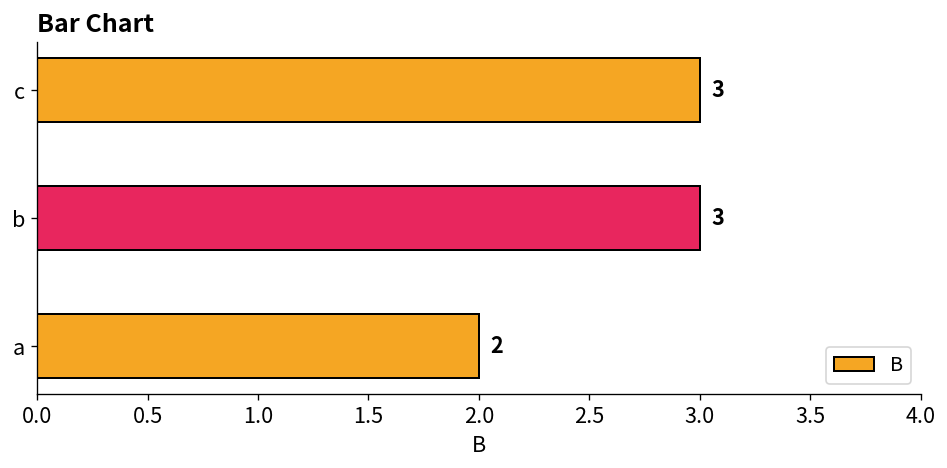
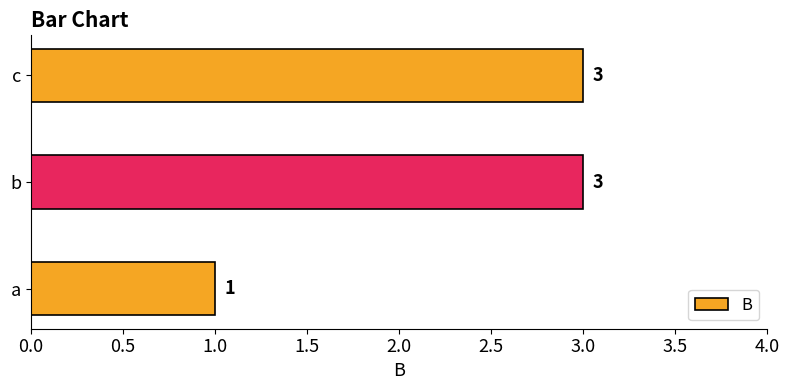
a: 2 -> 1
